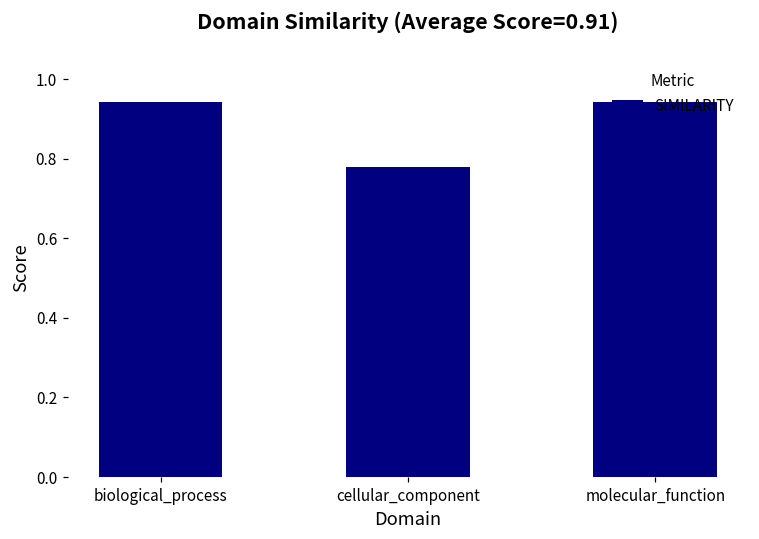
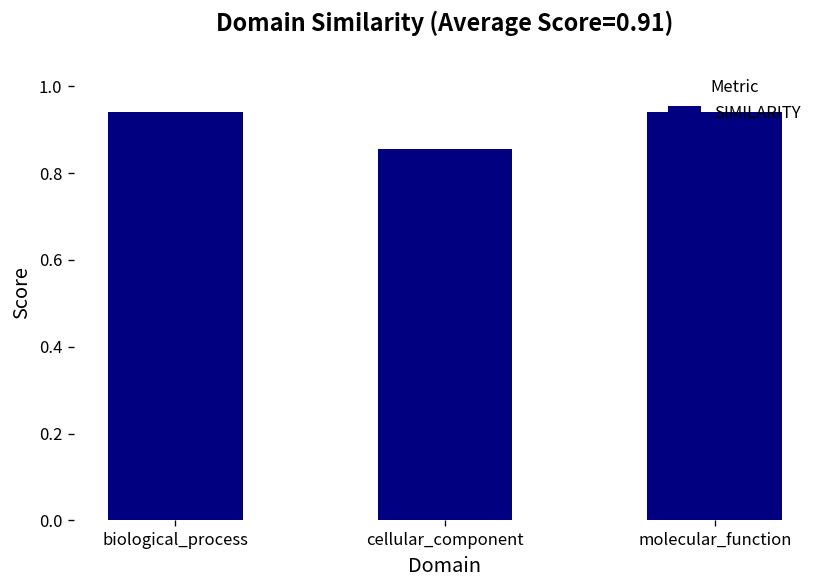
cellular_component: 0.78 -> 0.86
